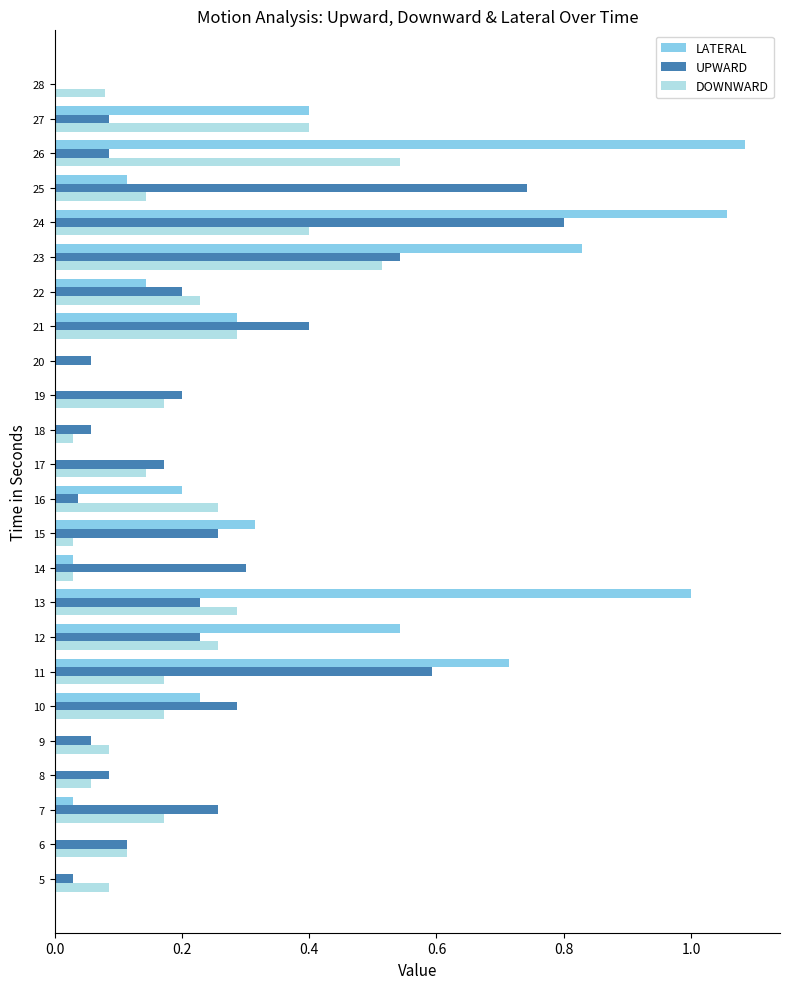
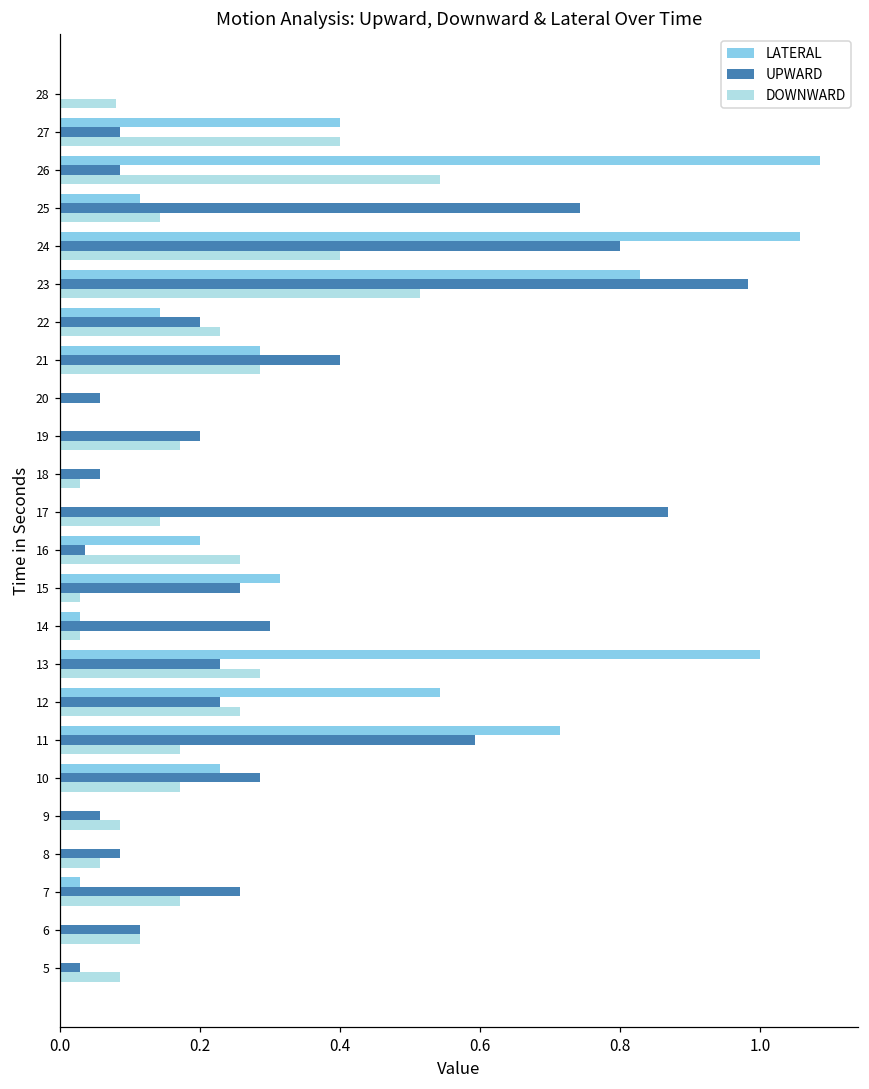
UPWARD, 23: 0.54 -> 0.98
UPWARD, 17: 0.17 -> 0.87
